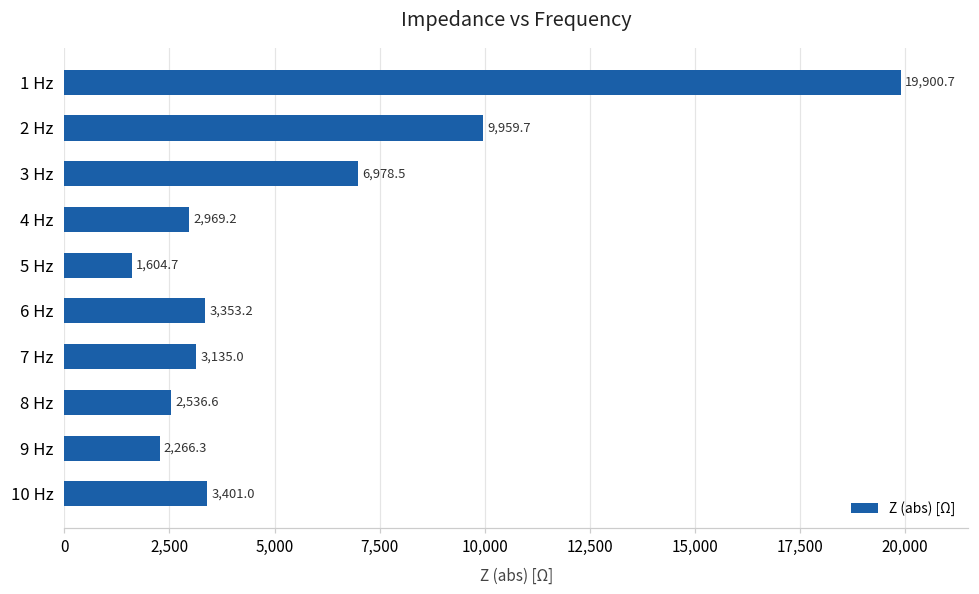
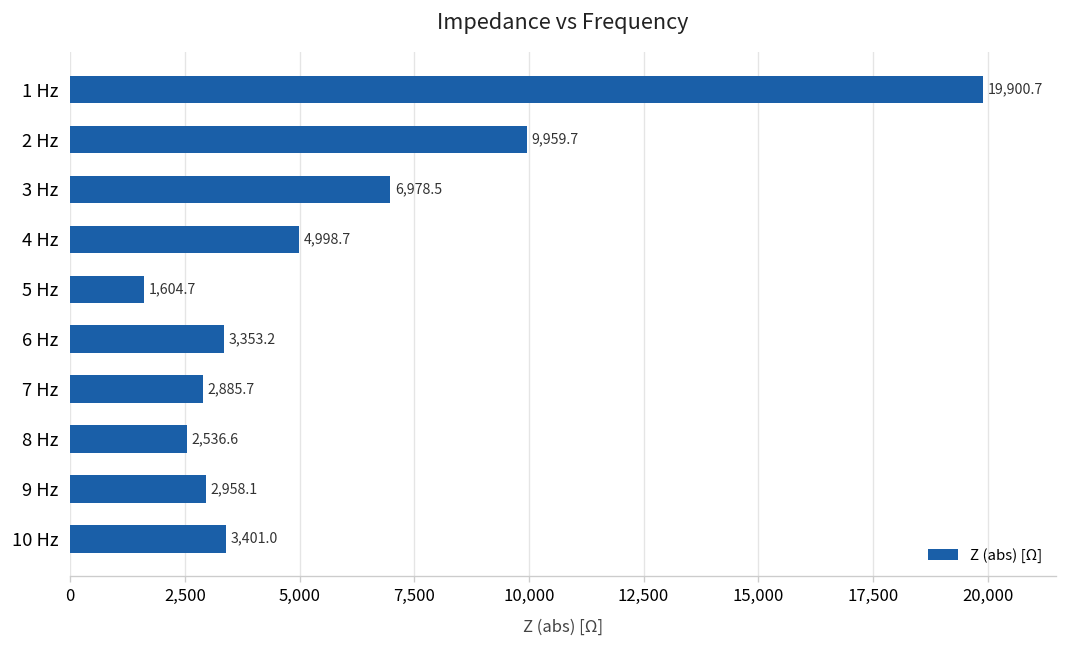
4 Hz: 2,969.2 -> 4,998.7
7 Hz: 3,135.0 -> 2,885.7
9 Hz: 2,266.3 -> 2,958.1
